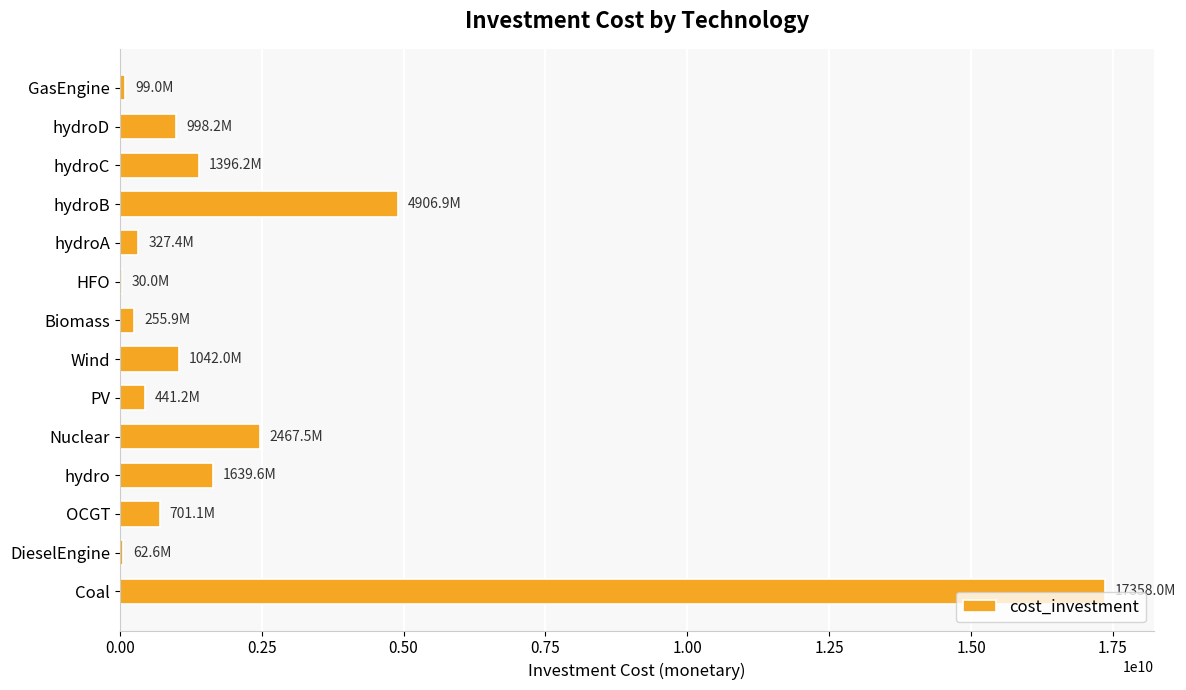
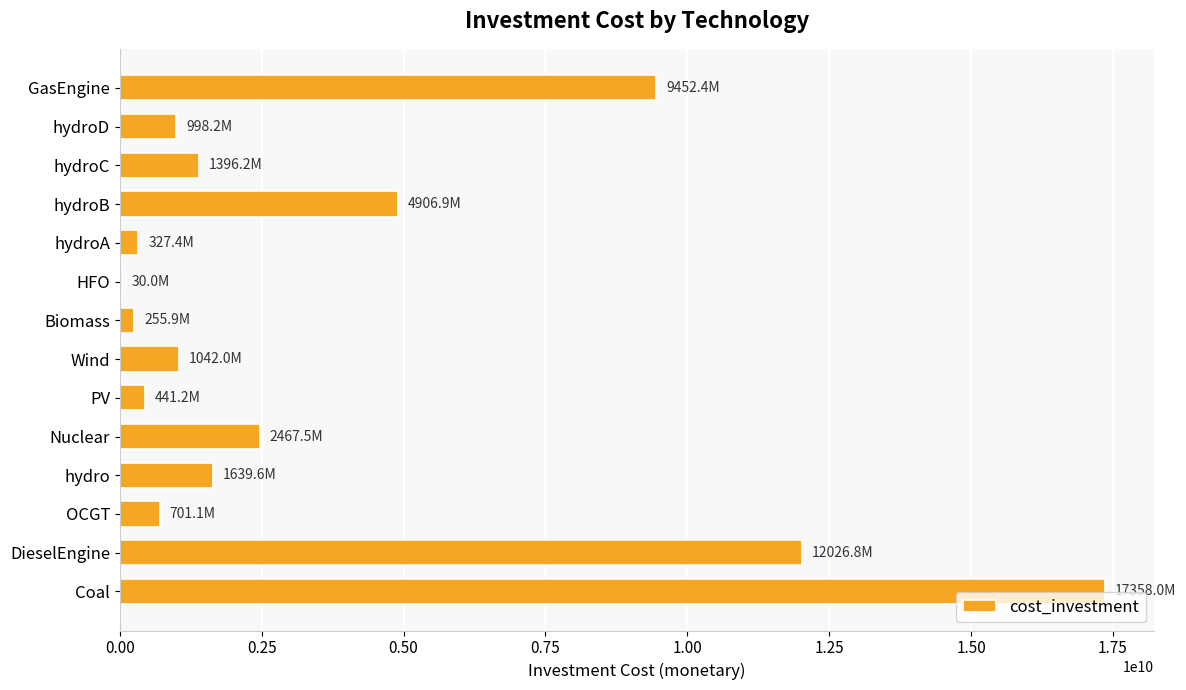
GasEngine: 99.0M -> 9452.4M
DieselEngine: 62.6M -> 12026.8M
